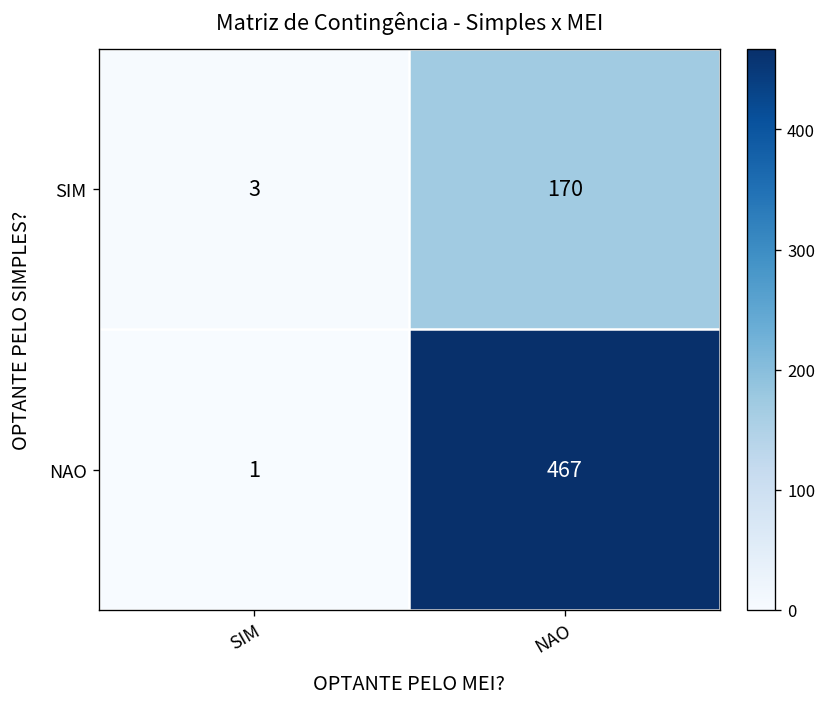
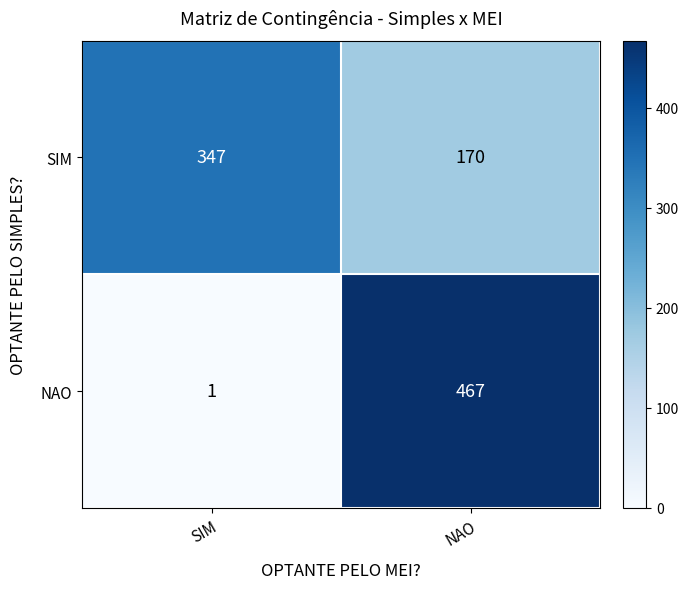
SIM, SIM: 3 -> 347
